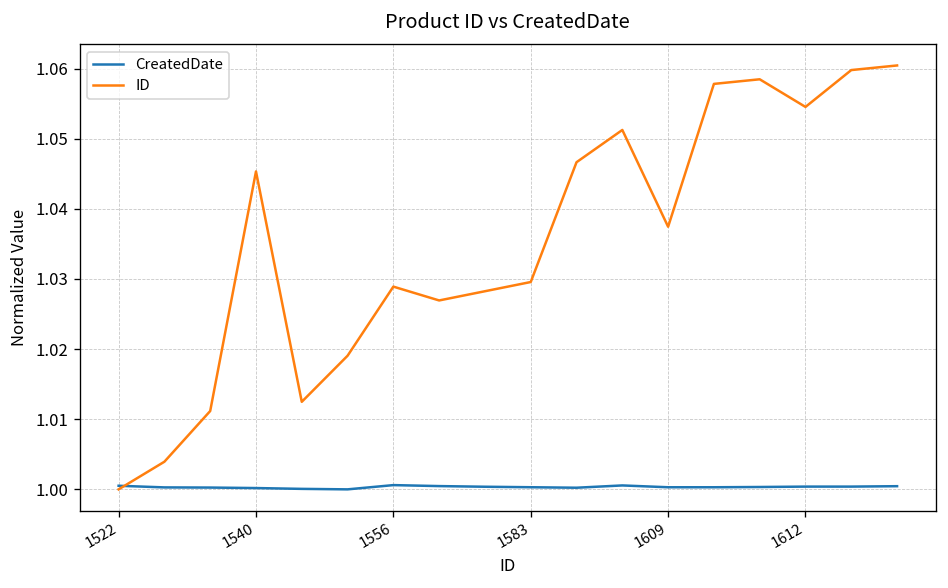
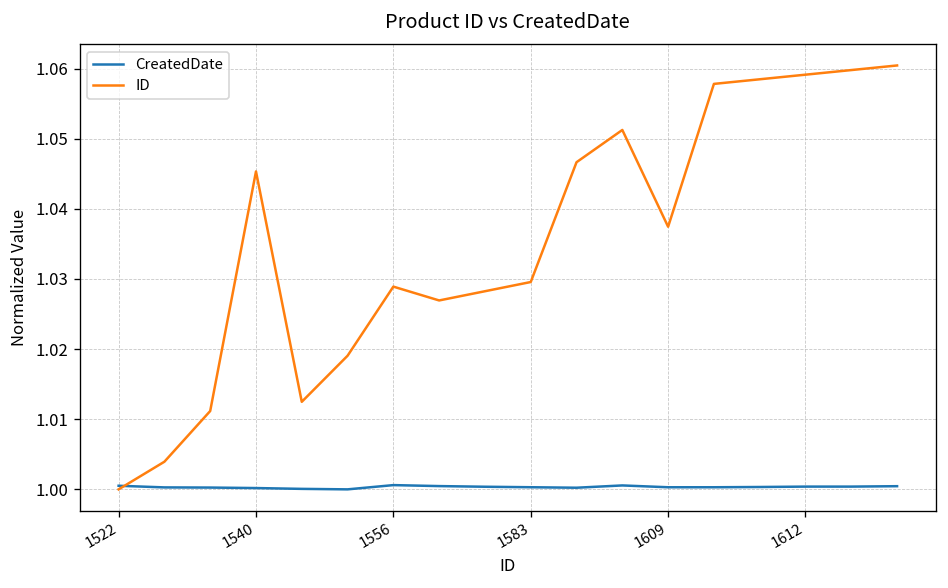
ID, 1612: 1.055 -> 1.059
